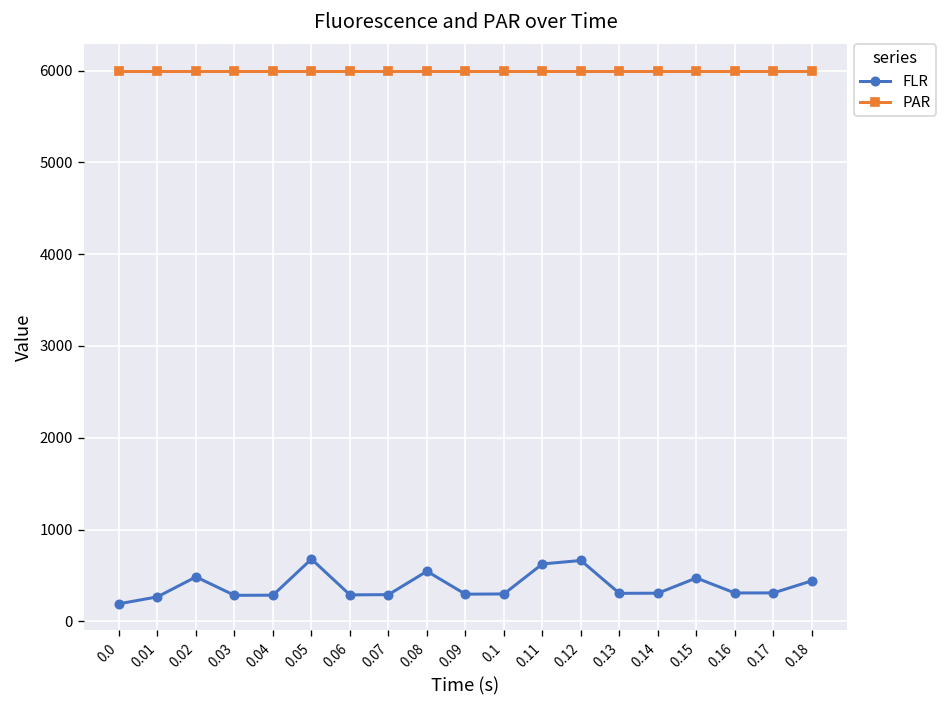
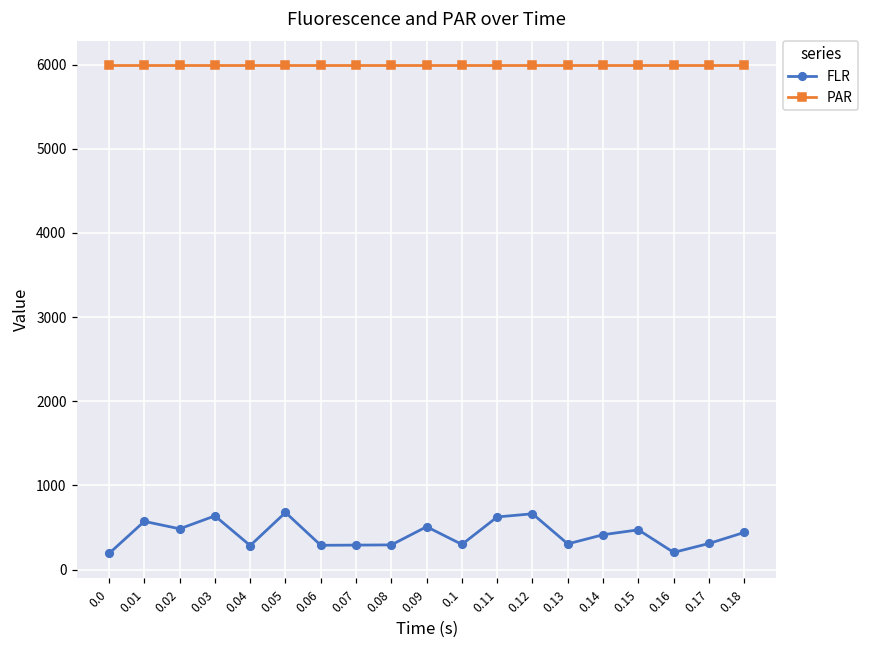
FLR, 0.01: 300 -> 600
FLR, 0.03: 300 -> 600
FLR, 0.08: 500 -> 300
FLR, 0.09: 300 -> 500
FLR, 0.14: 300 -> 400
FLR, 0.16: 300 -> 200
